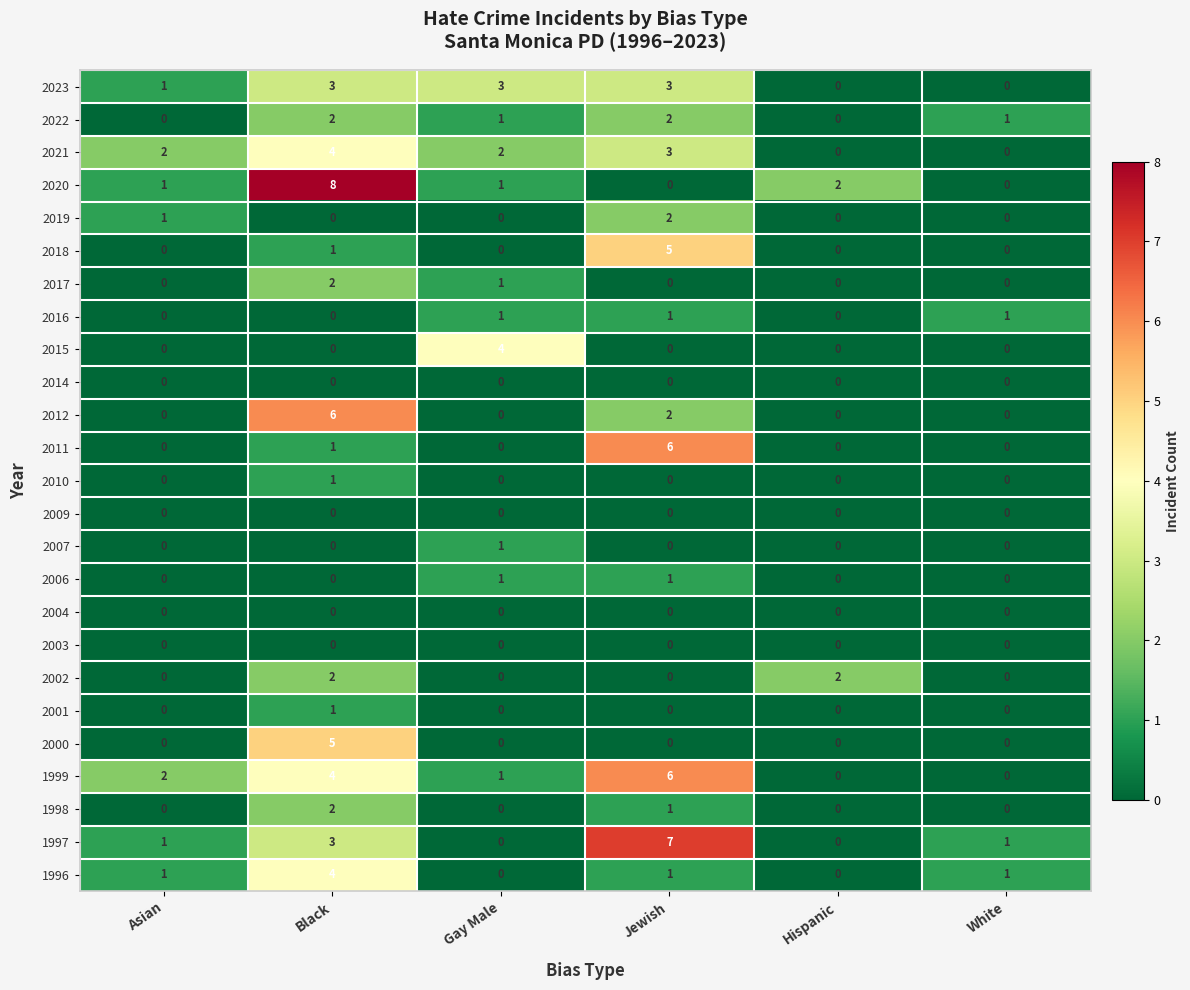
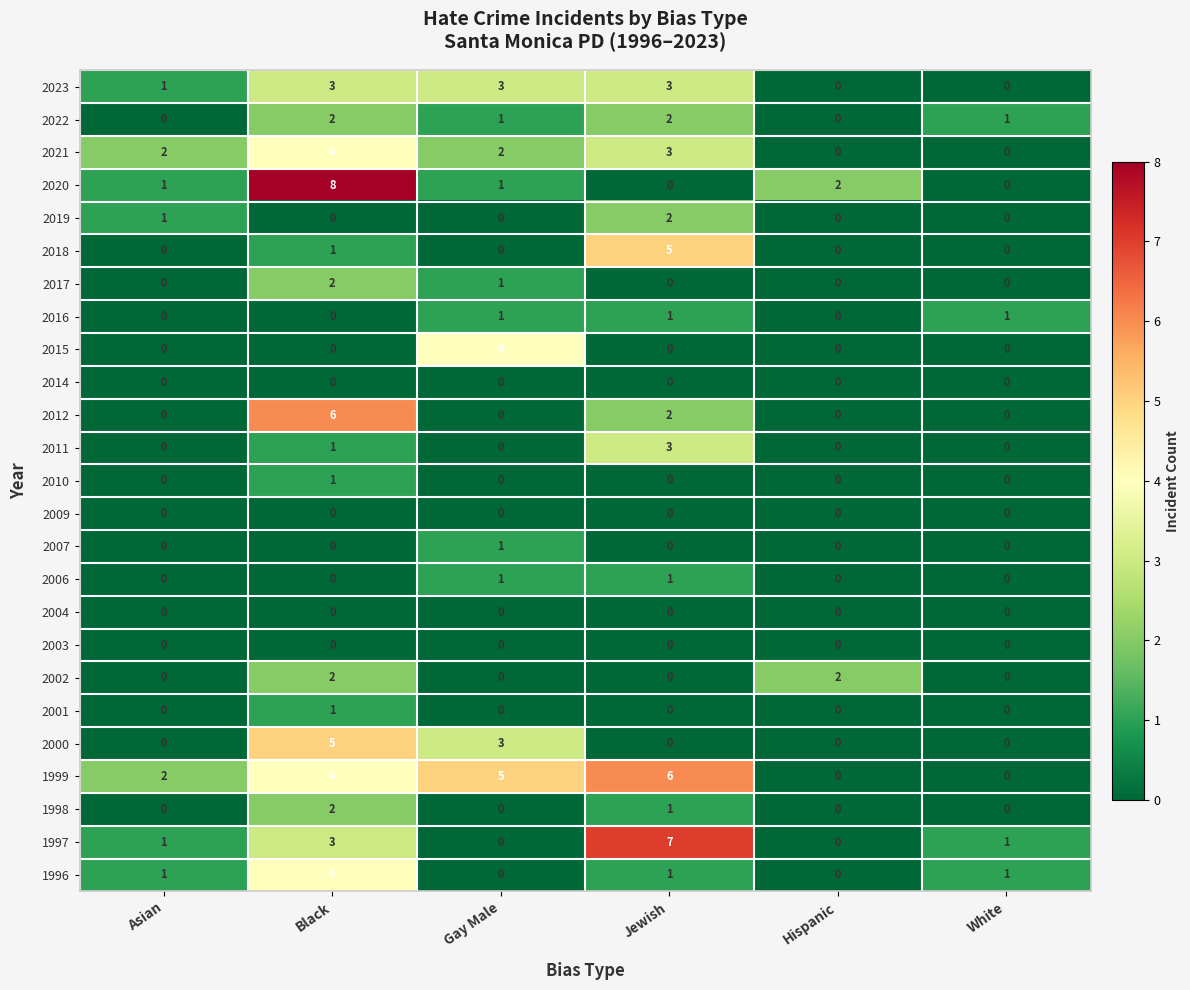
2011, Jewish: 6 -> 3
2000, Gay Male: 0 -> 3
1999, Gay Male: 1 -> 5
